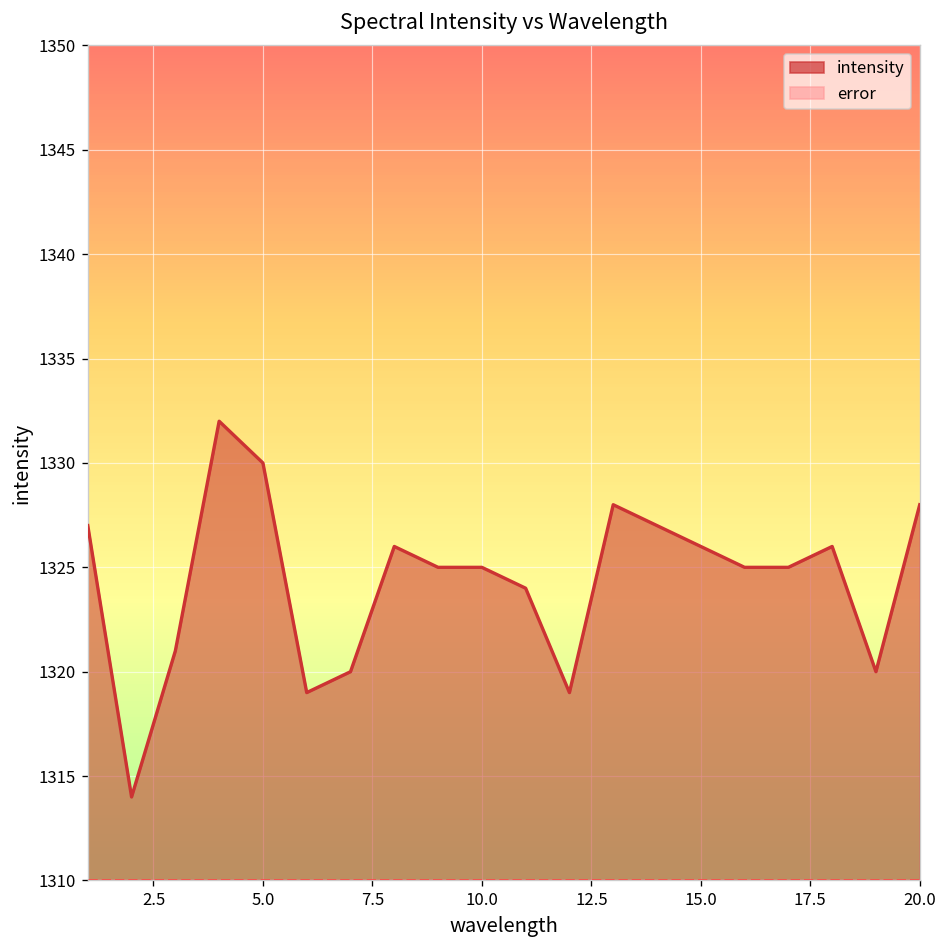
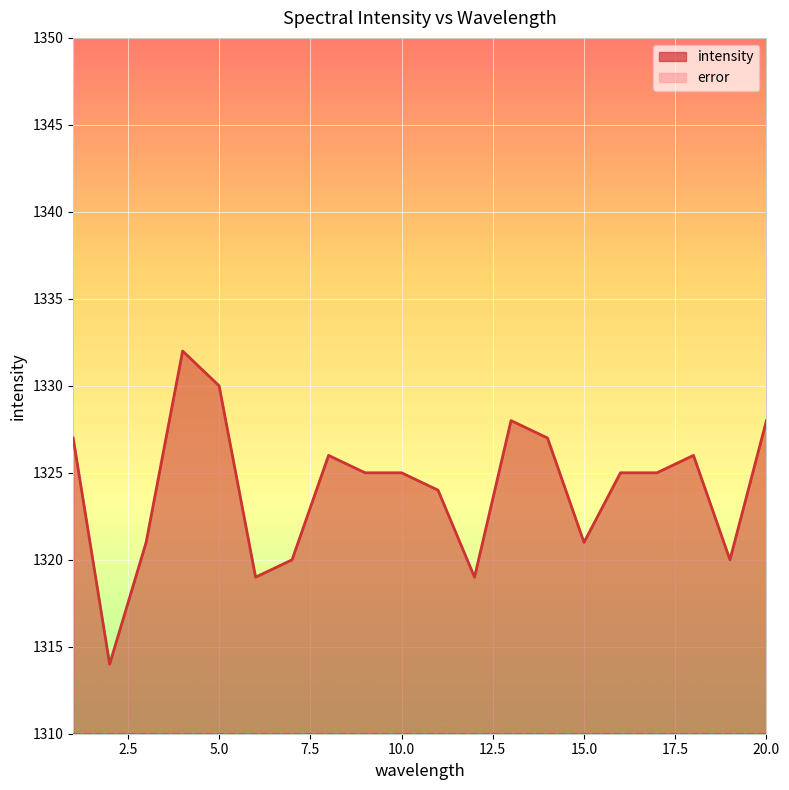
intensity, 15.0: 1326 -> 1321
